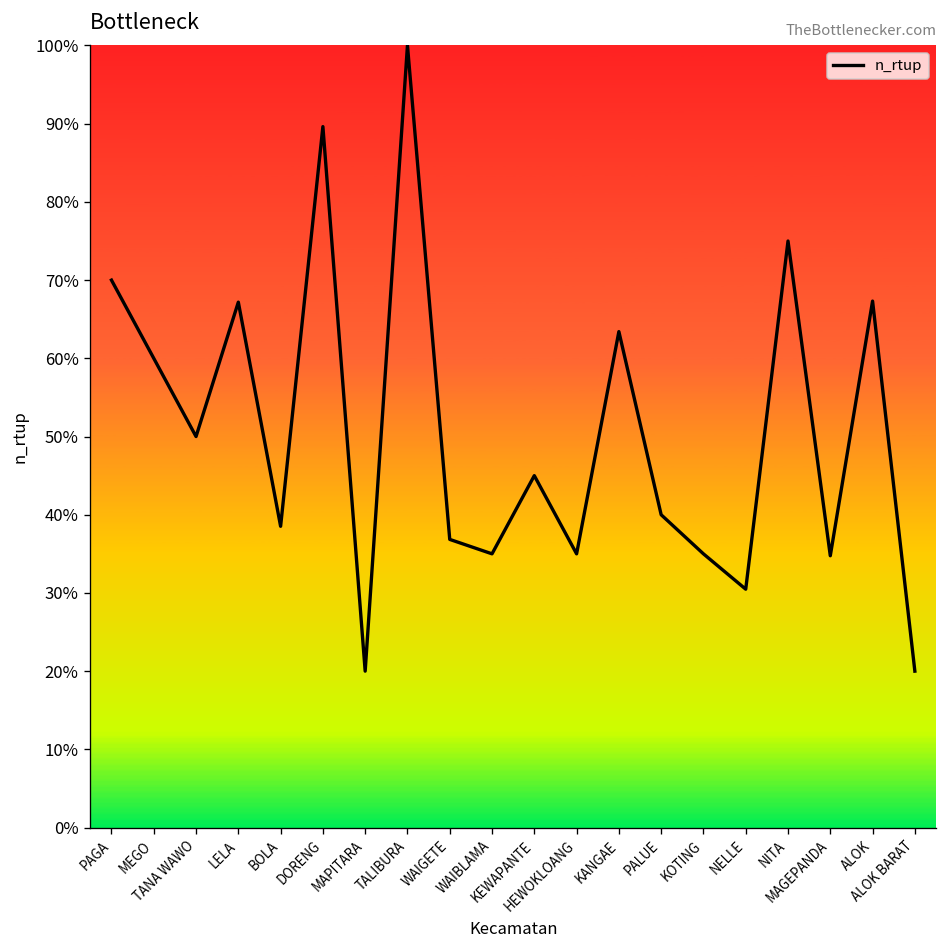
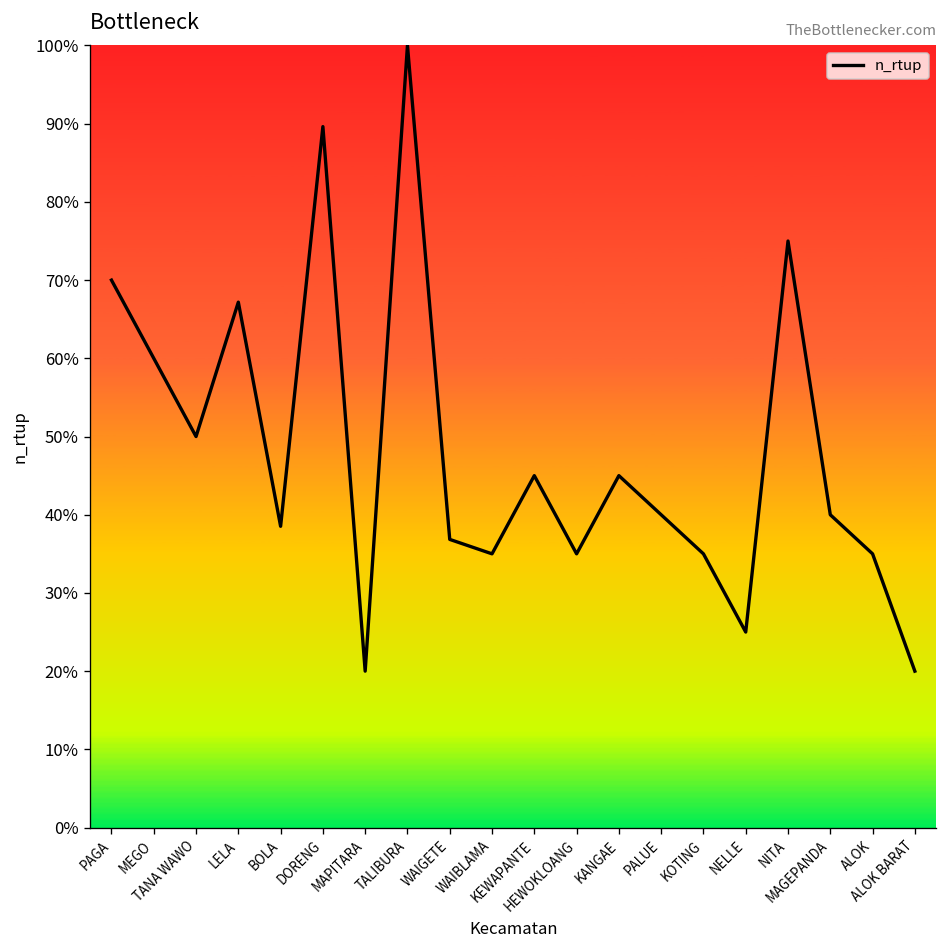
KANGAE: 63% -> 45%
NELLE: 30% -> 25%
MAGEPANDA: 35% -> 40%
ALOK: 67% -> 35%
